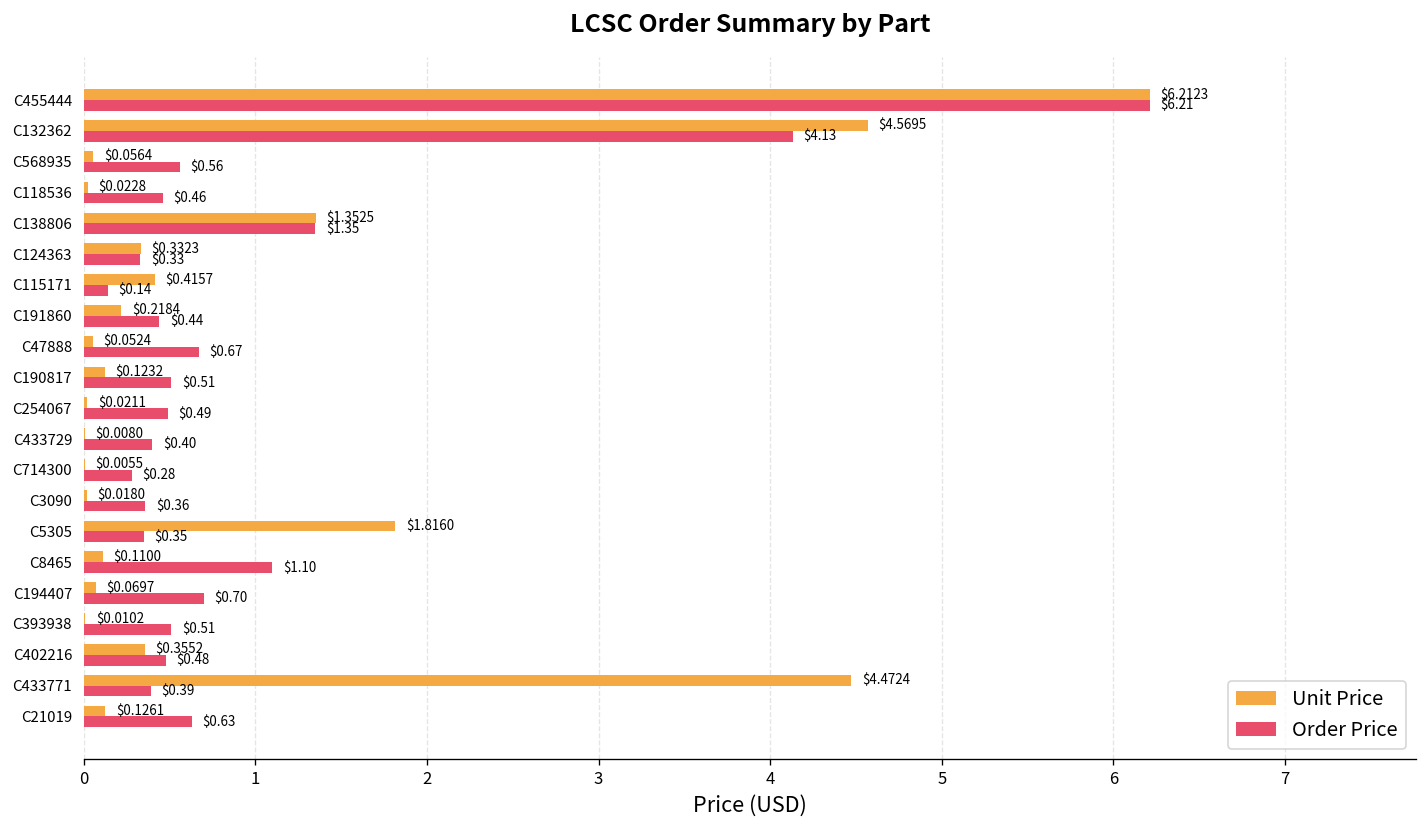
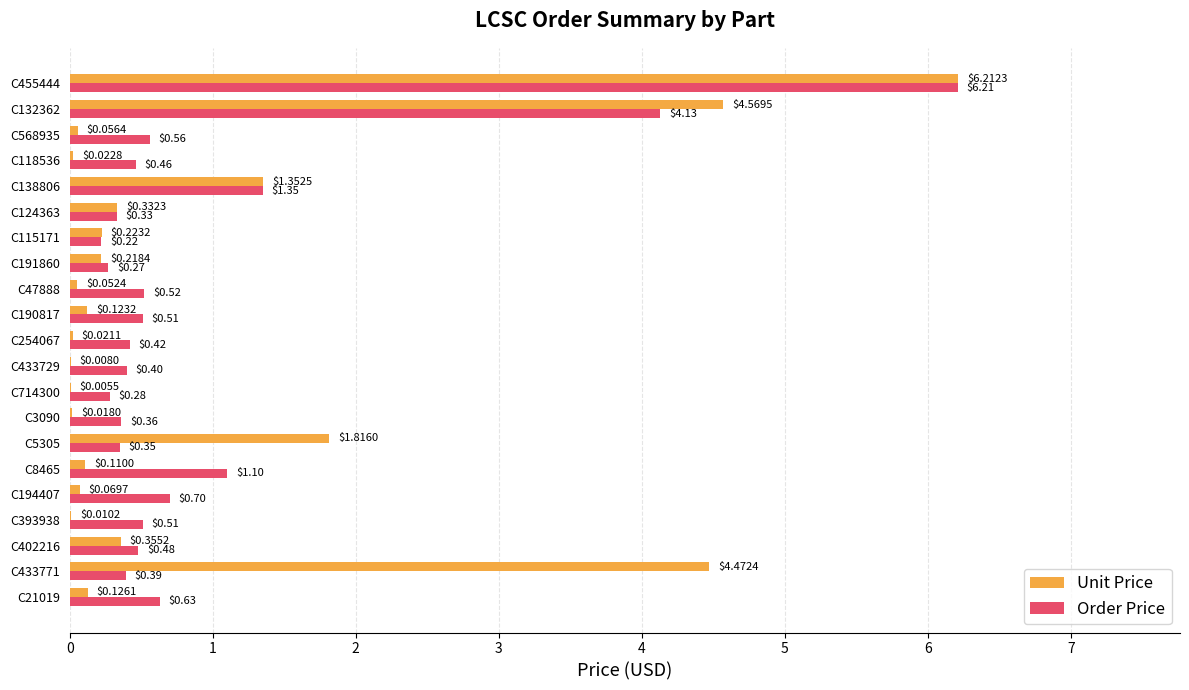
Unit Price, C115171: $0.4157 -> $0.2232
Order Price, C115171: $0.14 -> $0.22
Order Price, C191860: $0.44 -> $0.27
Order Price, C47888: $0.67 -> $0.52
Order Price, C254067: $0.49 -> $0.42
